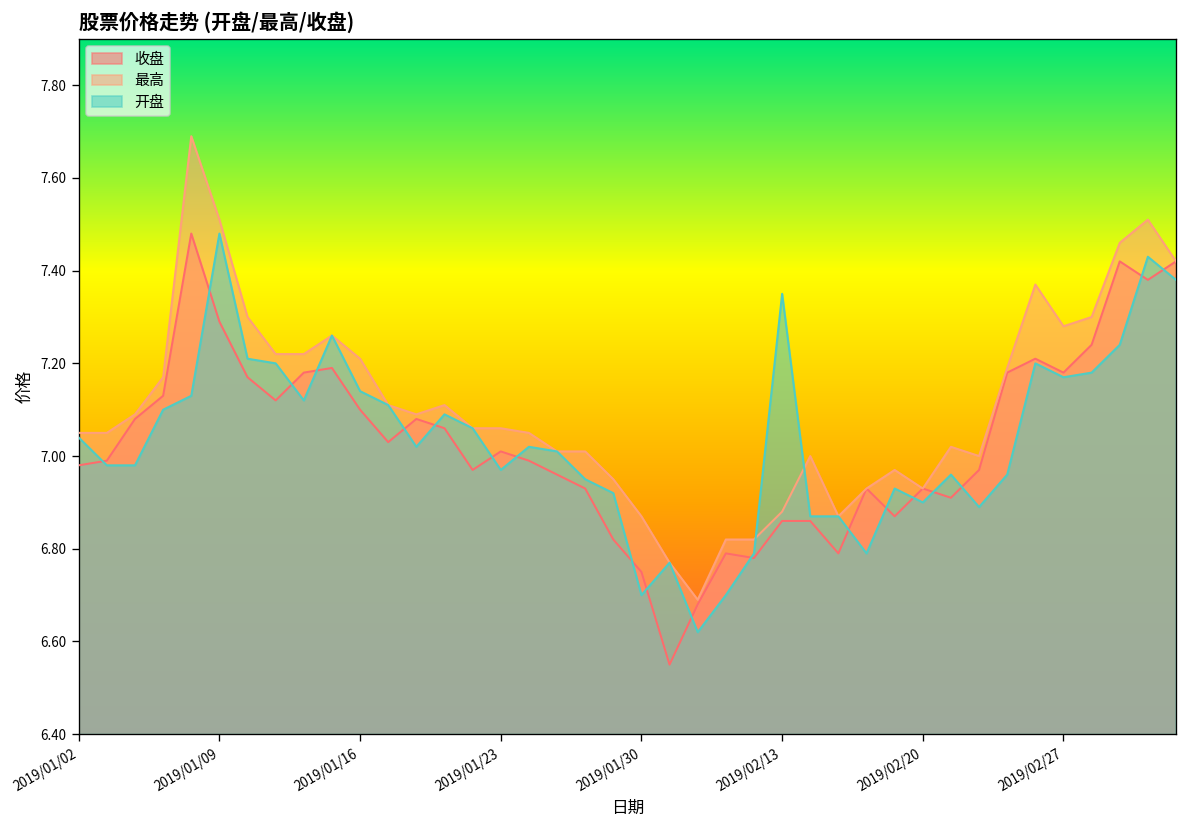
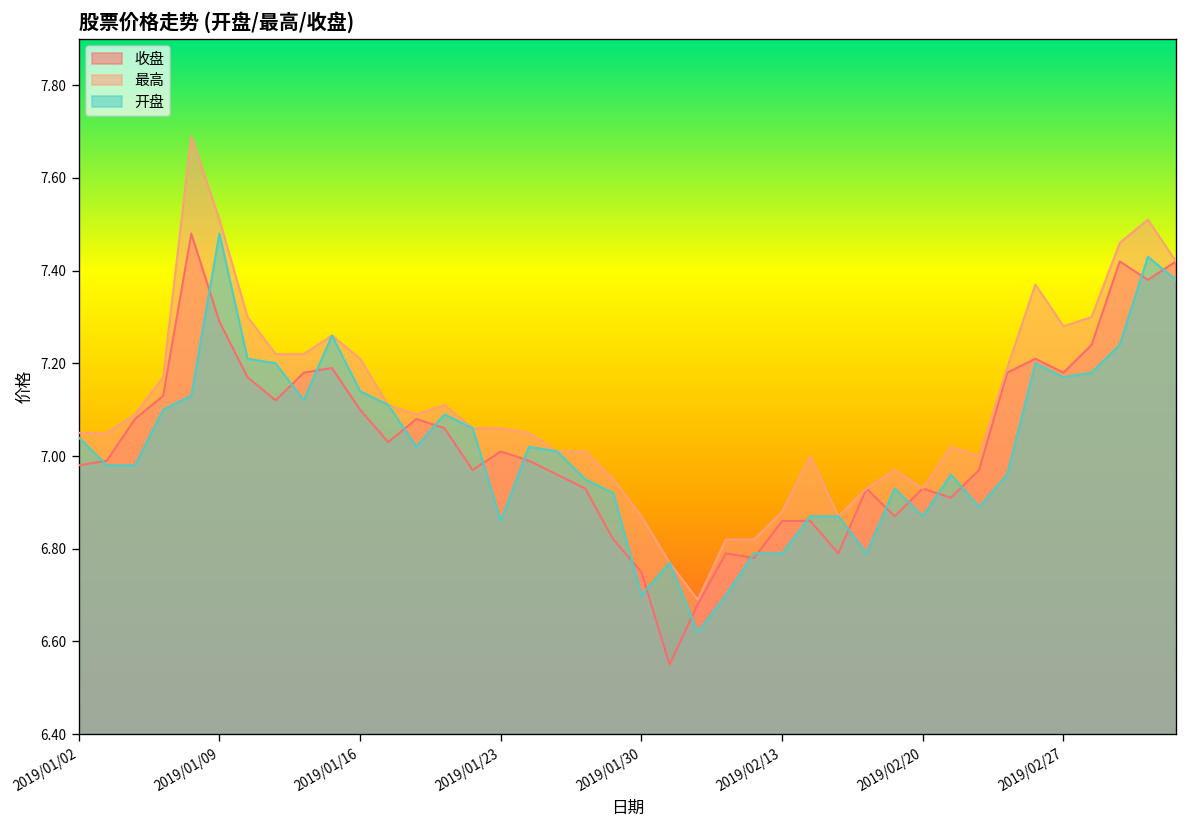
开盘, 2019/01/23: 6.97 -> 6.86
开盘, 2019/02/13: 7.35 -> 6.79
开盘, 2019/02/20: 6.90 -> 6.87
